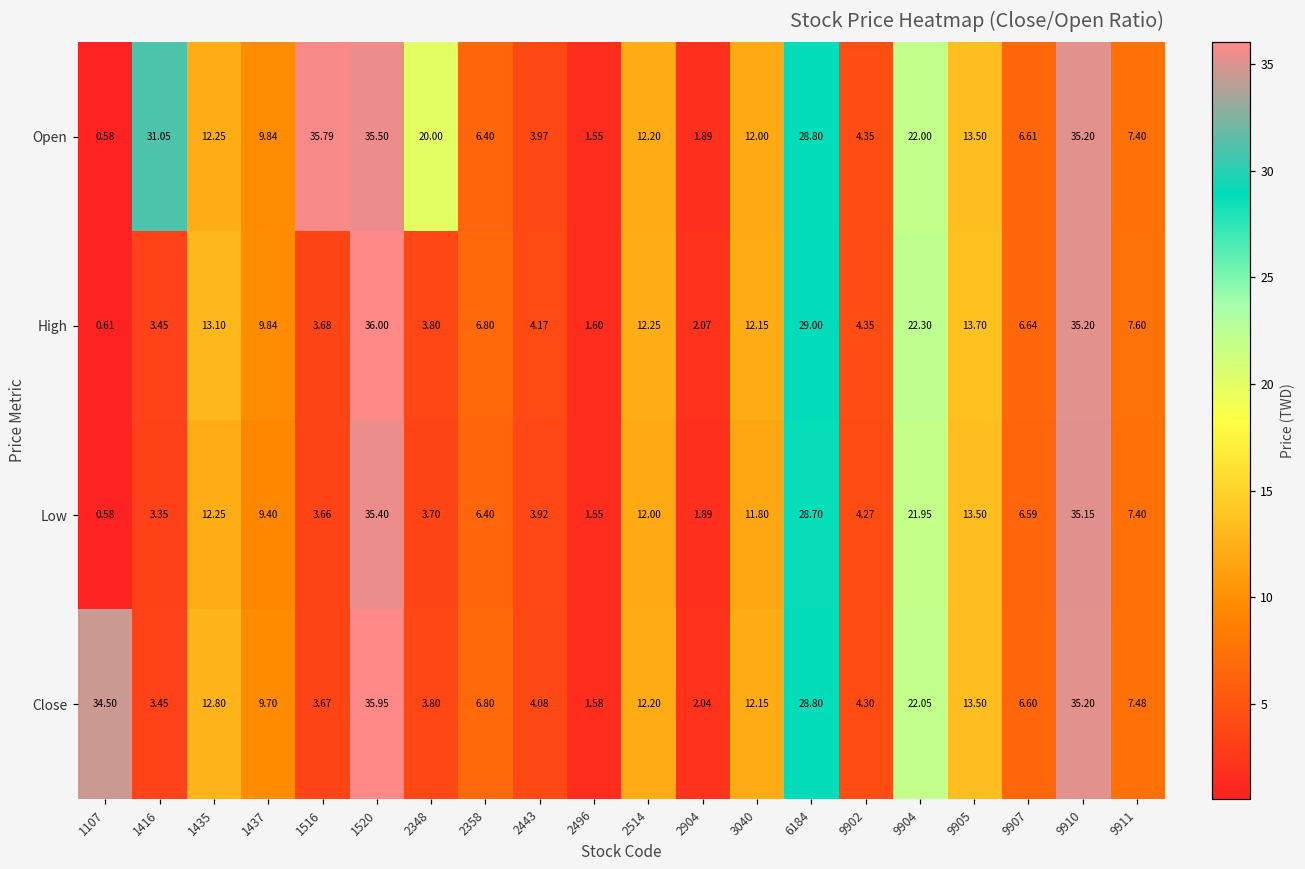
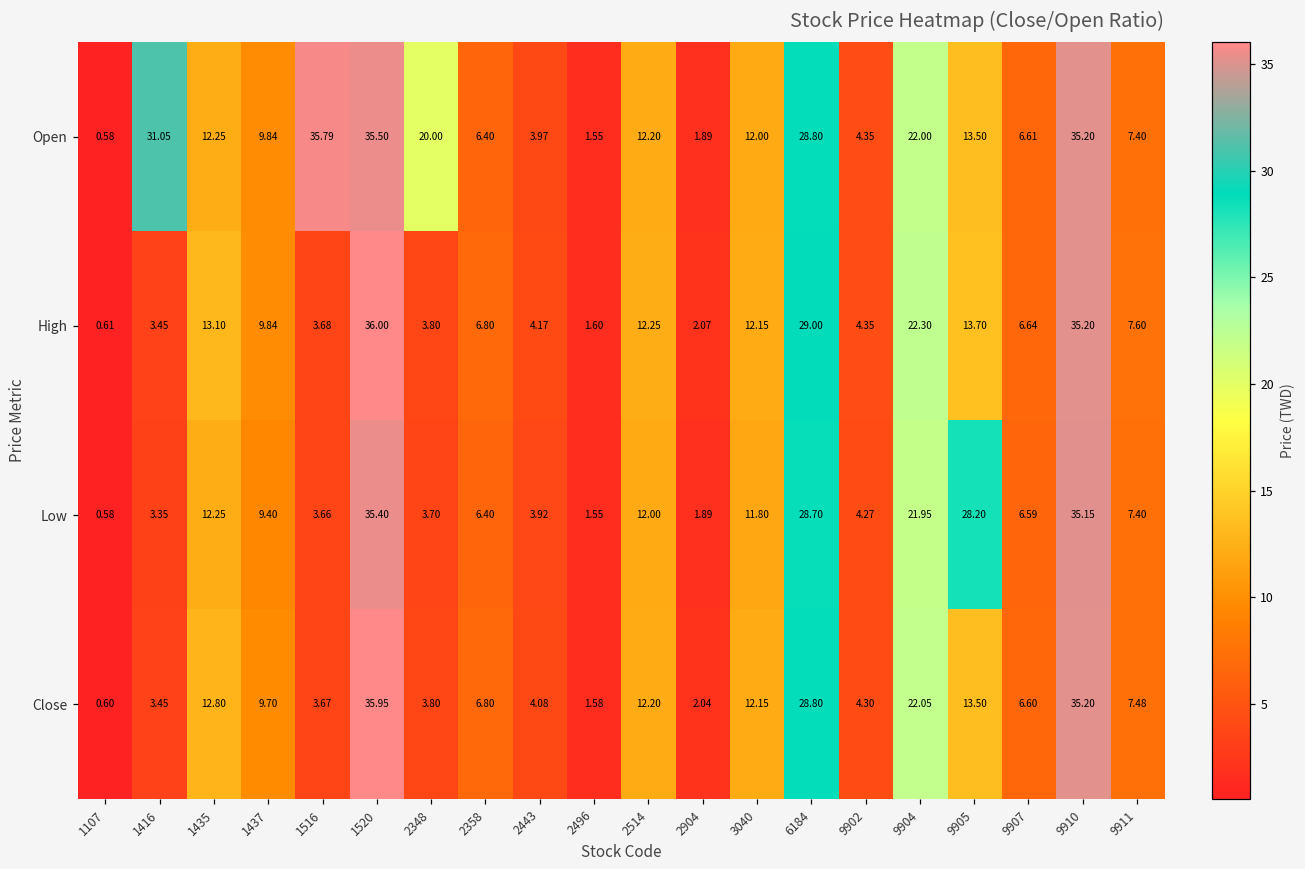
Low, 9905: 13.50 -> 28.20
Close, 1107: 34.50 -> 0.60
